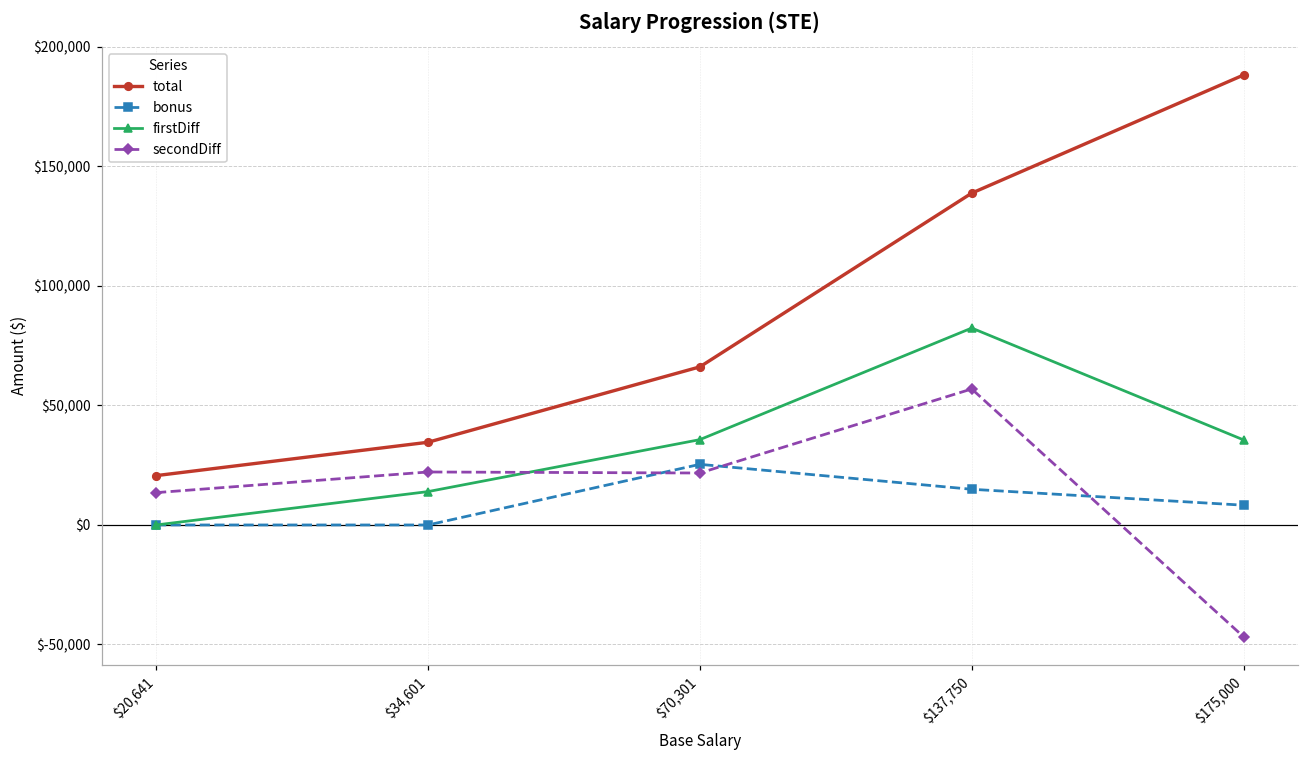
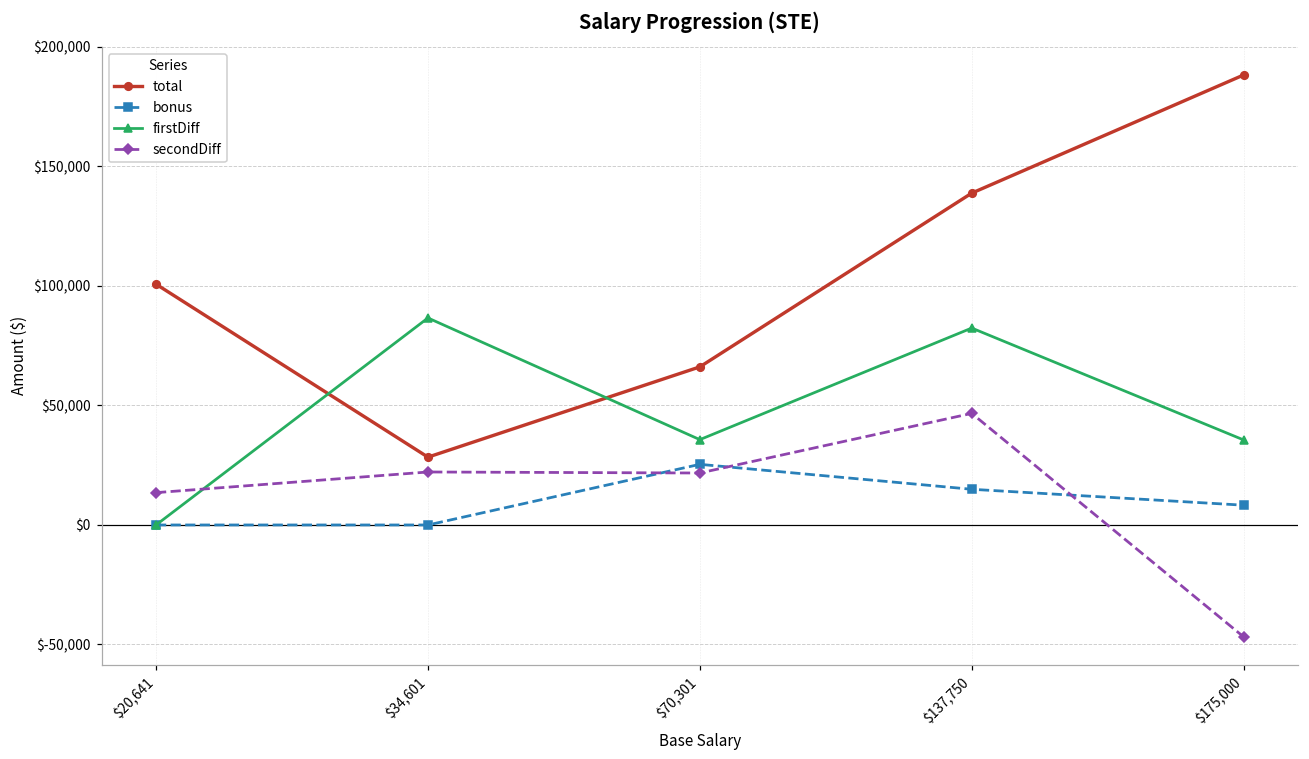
total, $20,641: $21,000 -> $101,000
total, $34,601: $35,000 -> $28,000
firstDiff, $34,601: $14,000 -> $87,000
secondDiff, $137,750: $57,000 -> $47,000
